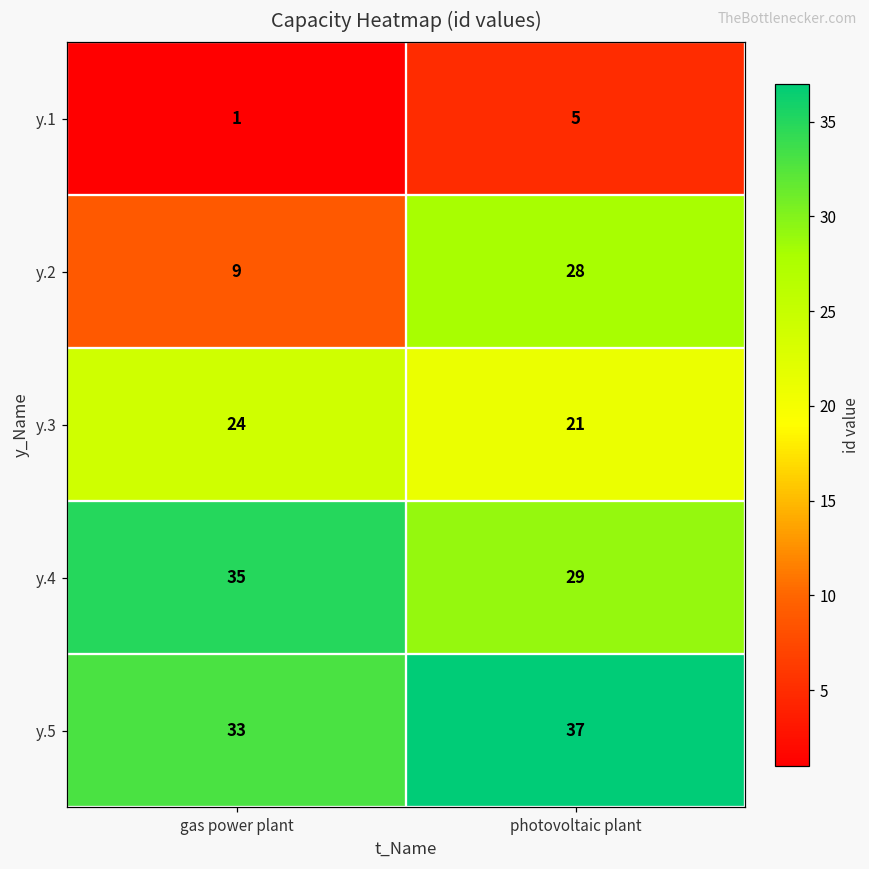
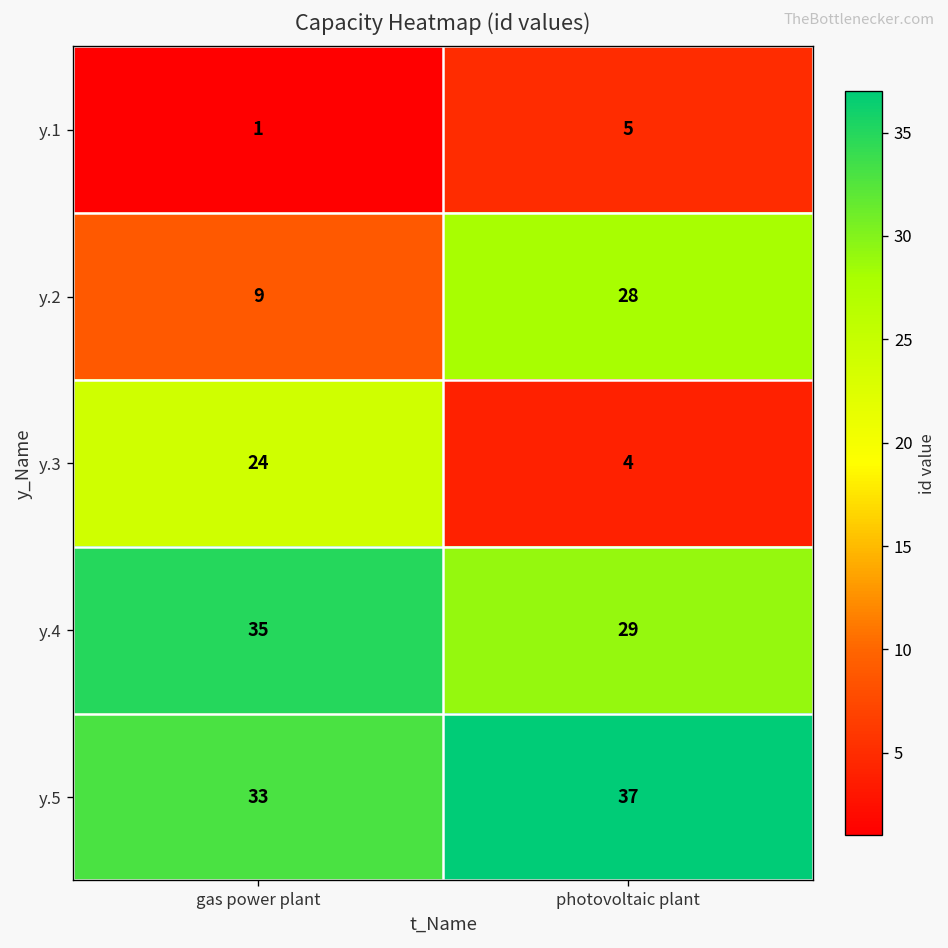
y.3, photovoltaic plant: 21 -> 4
